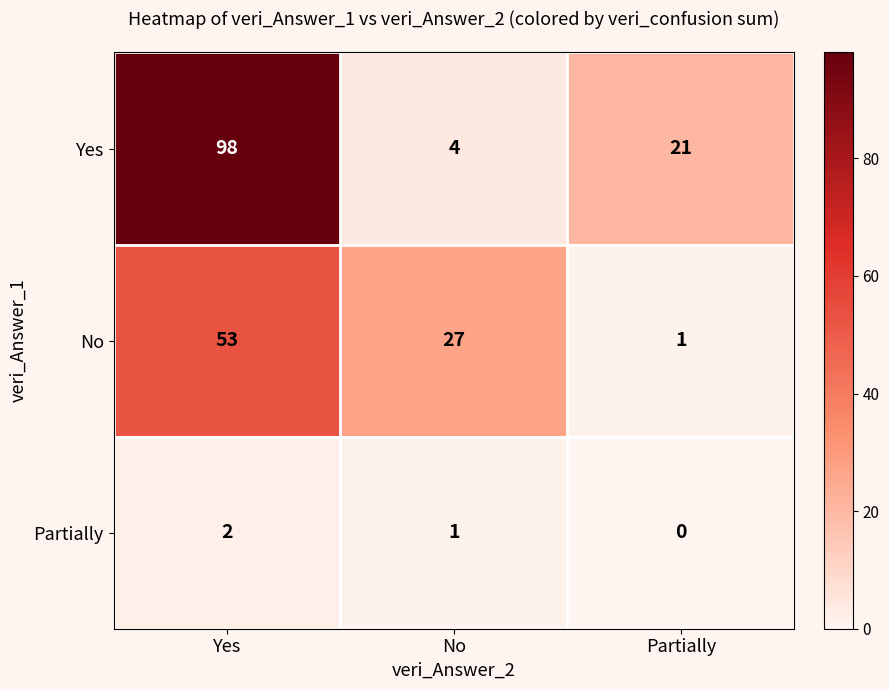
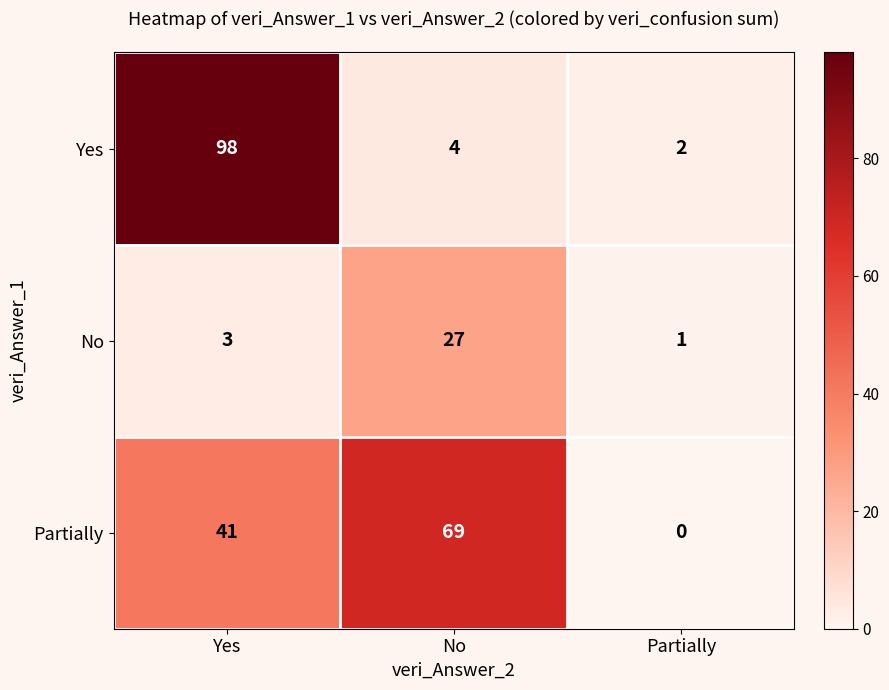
Yes, Partially: 21 -> 2
No, Yes: 53 -> 3
Partially, Yes: 2 -> 41
Partially, No: 1 -> 69
